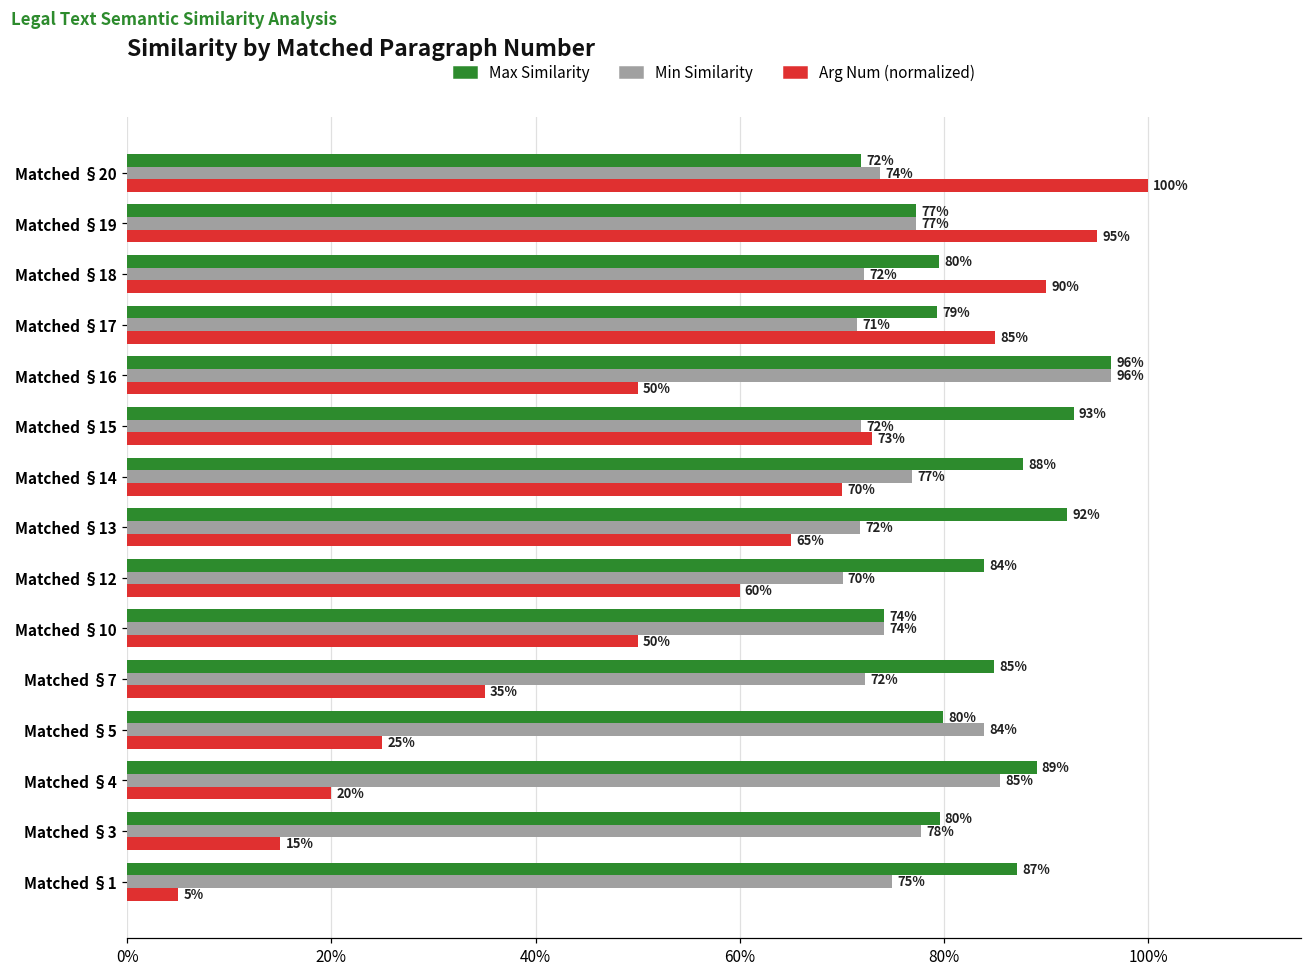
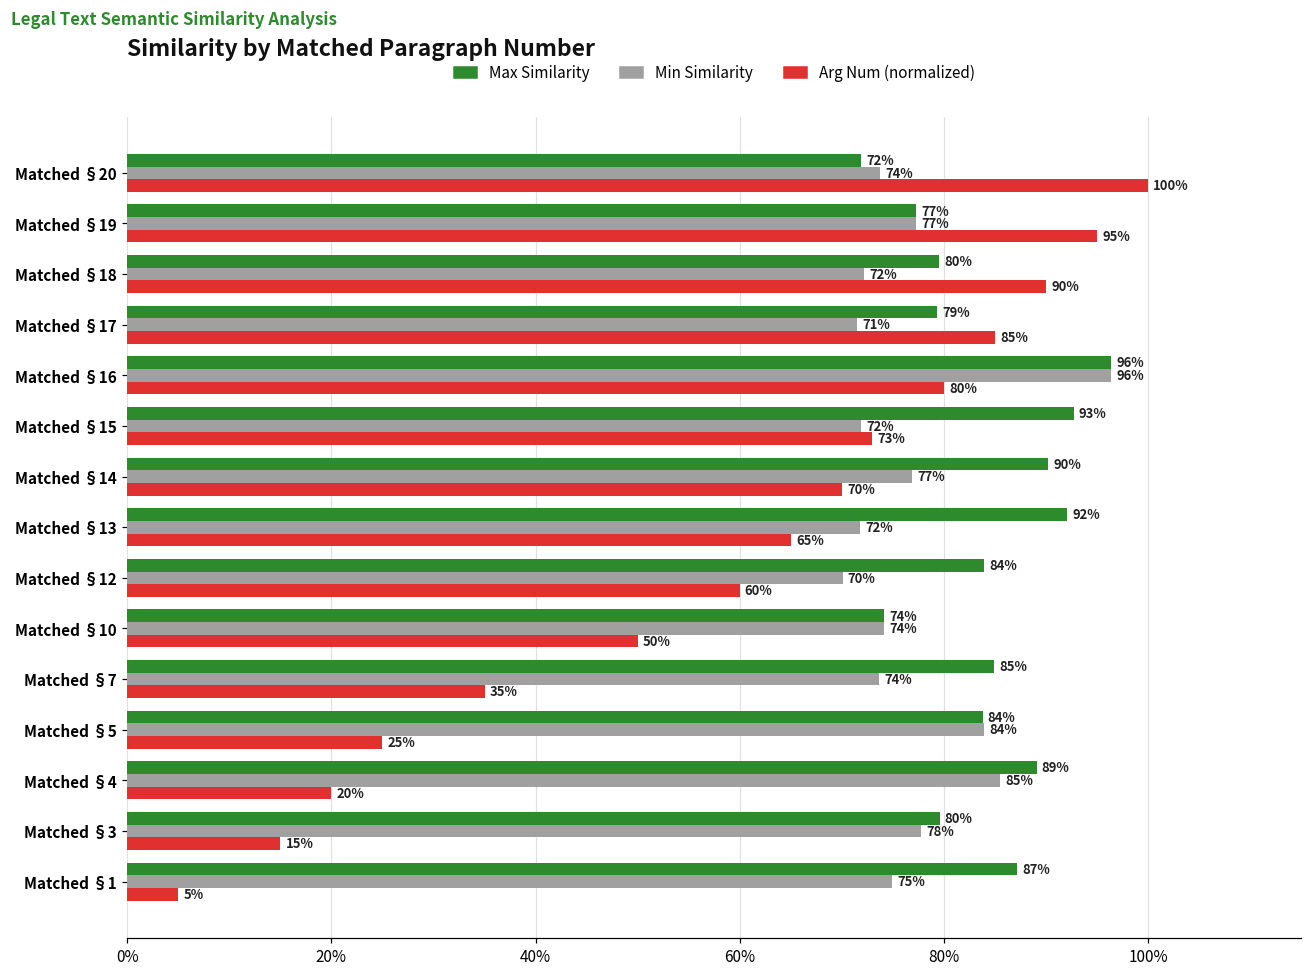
Arg Num (normalized), Matched §16: 50% -> 80%
Max Similarity, Matched §14: 88% -> 90%
Min Similarity, Matched §7: 72% -> 74%
Max Similarity, Matched §5: 80% -> 84%
